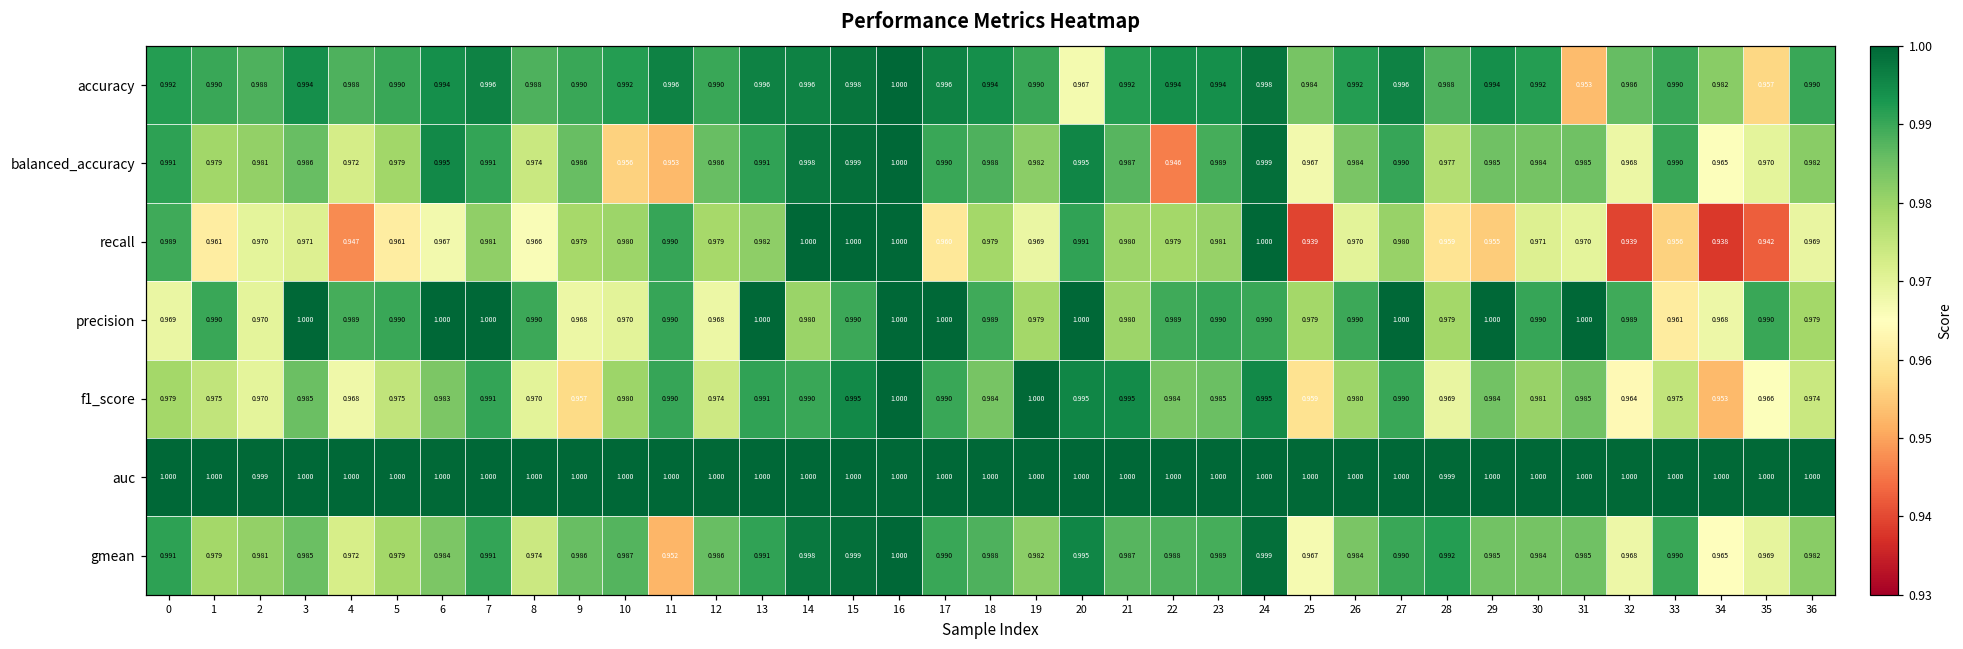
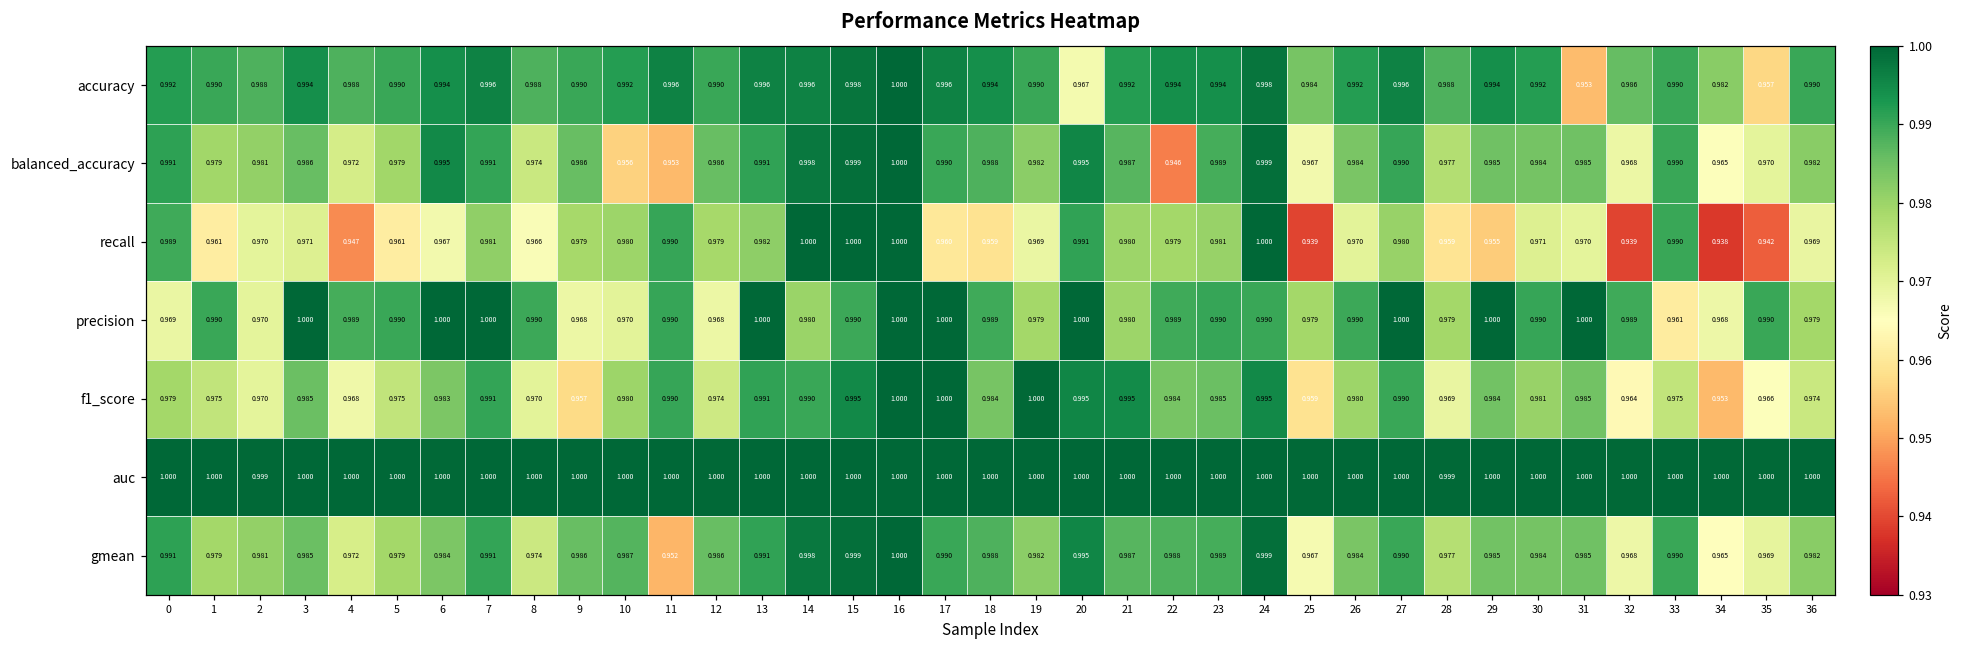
recall, 18: 0.979 -> 0.959
recall, 33: 0.956 -> 0.990
f1_score, 17: 0.990 -> 1.000
gmean, 28: 0.992 -> 0.977
